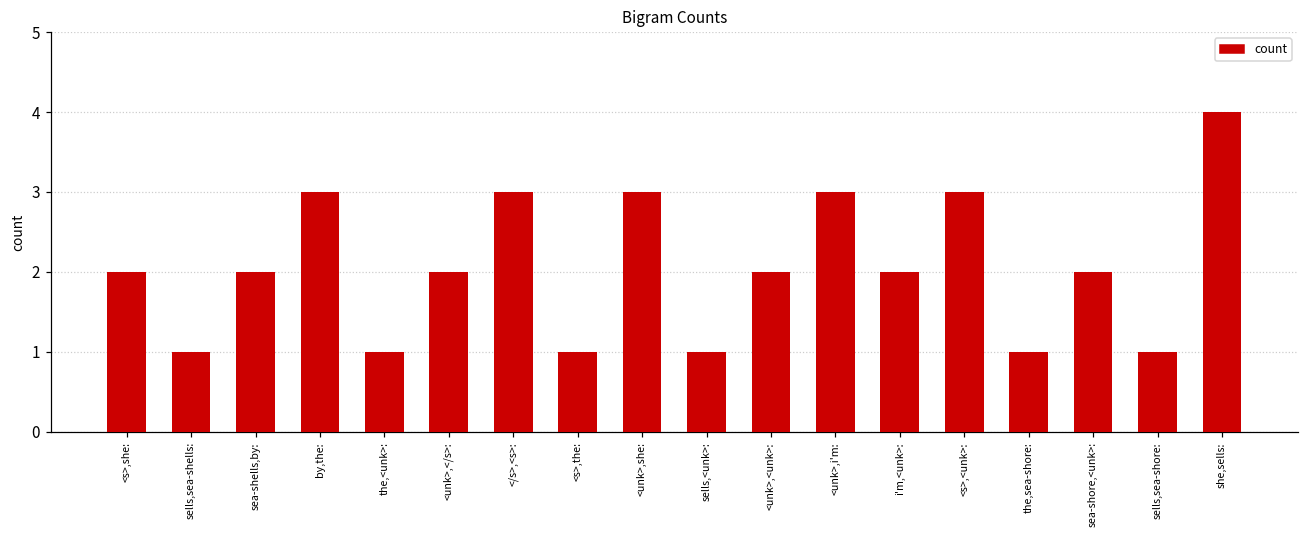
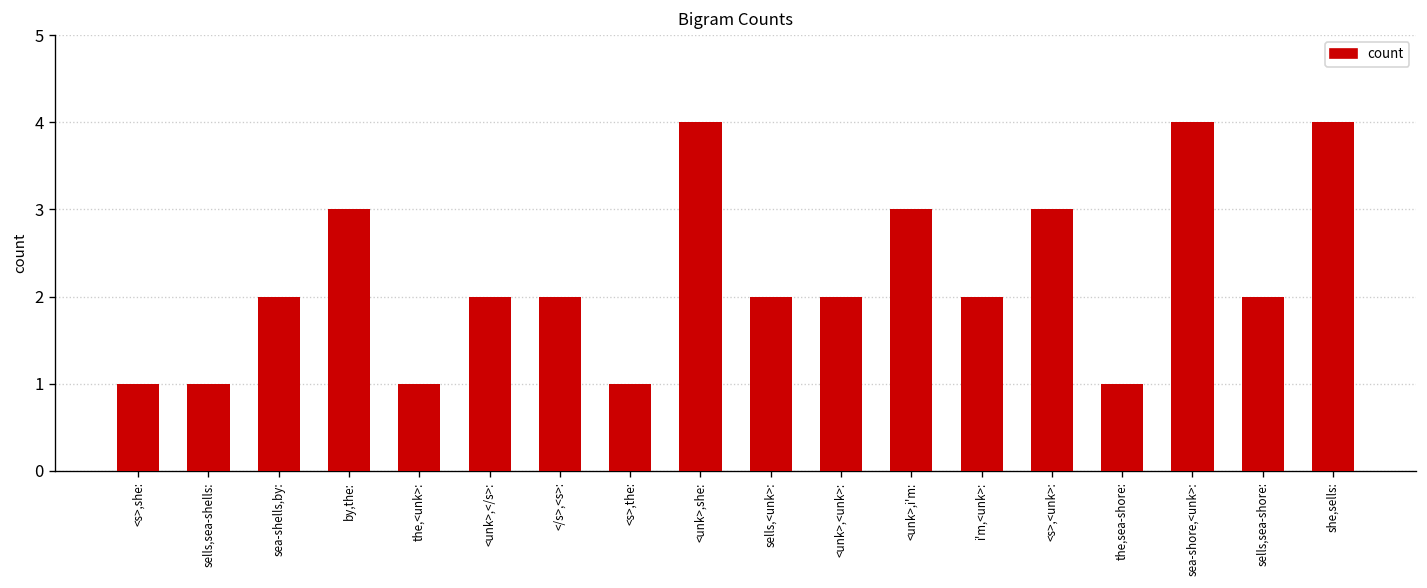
<s>,she:: 2 -> 1
</s>,<s>:: 3 -> 2
<unk>,she:: 3 -> 4
sells,<unk>:: 1 -> 2
sea-shore,<unk>:: 2 -> 4
sells,sea-shore:: 1 -> 2
